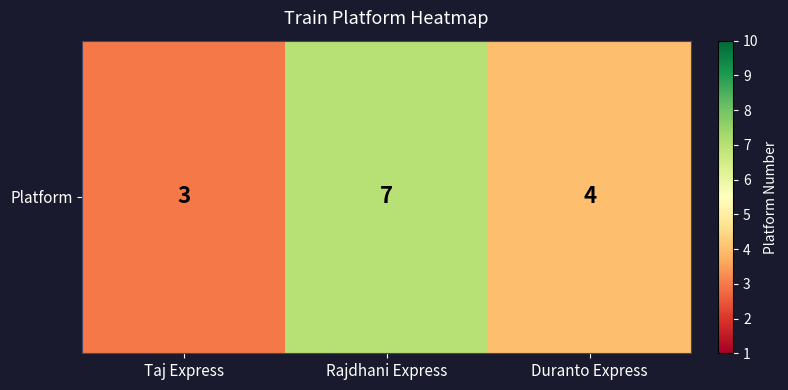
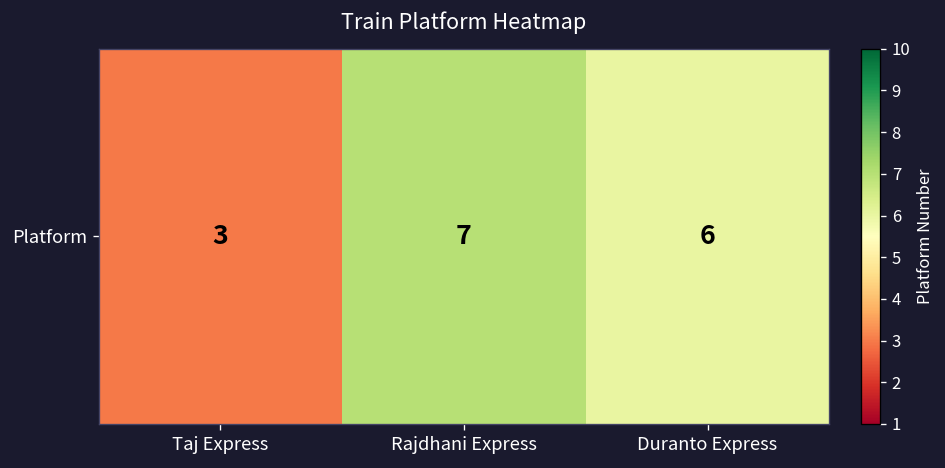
Platform, Duranto Express: 4 -> 6
